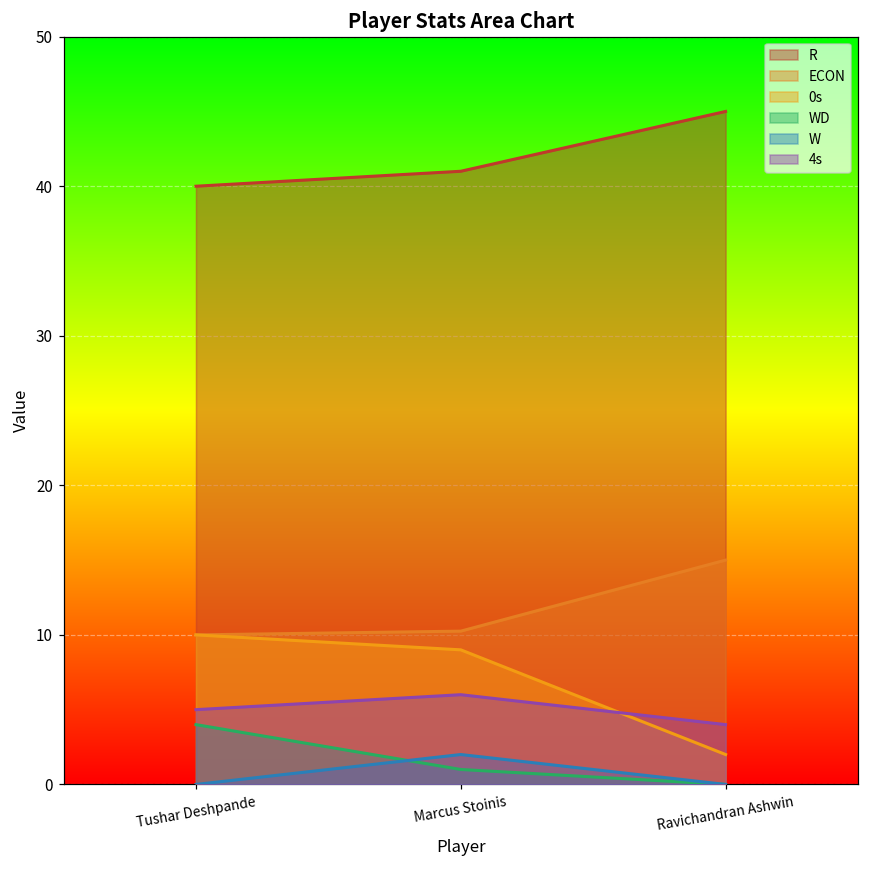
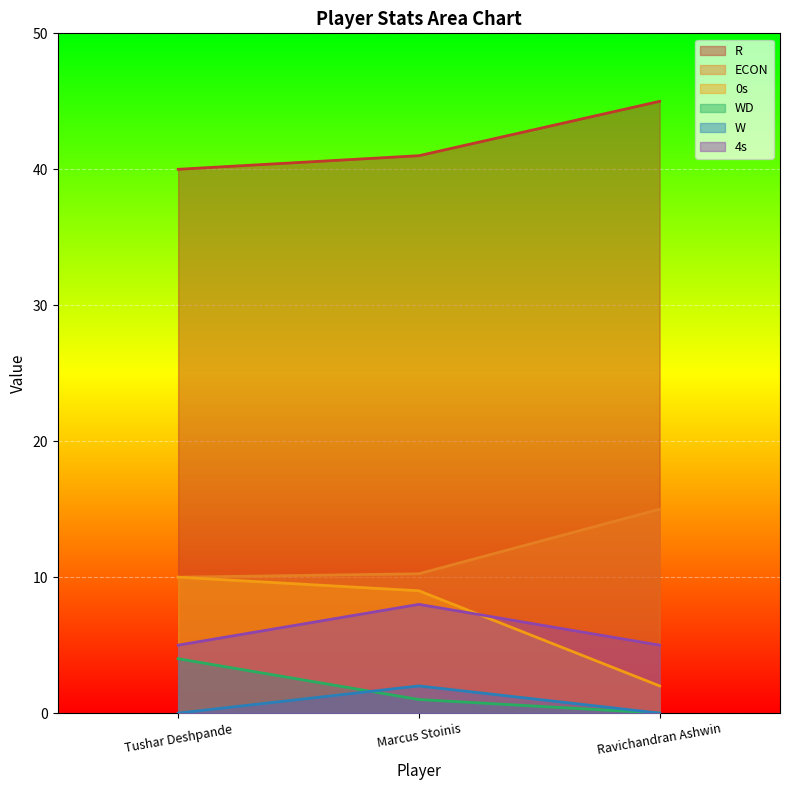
4s, Marcus Stoinis: 6 -> 8
4s, Ravichandran Ashwin: 4 -> 5
